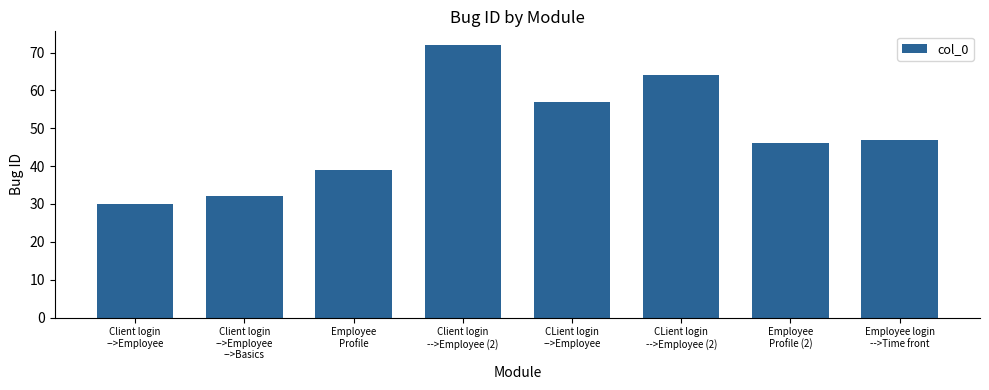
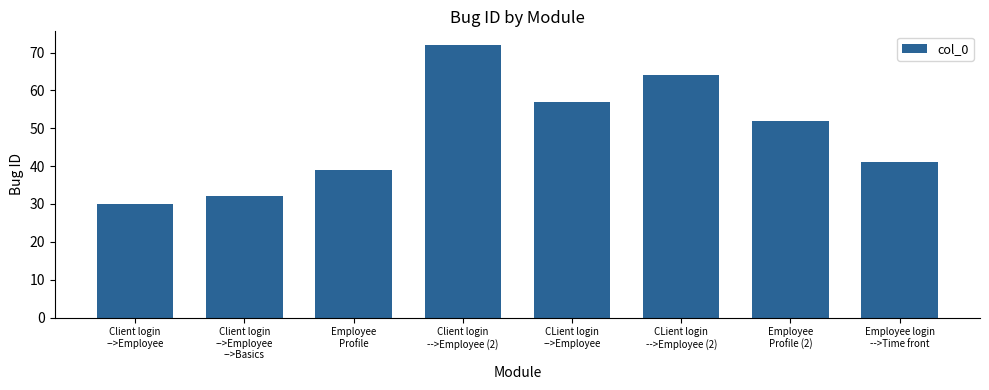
Employee Profile (2): 46 -> 52
Employee login -->Time front: 47 -> 41
